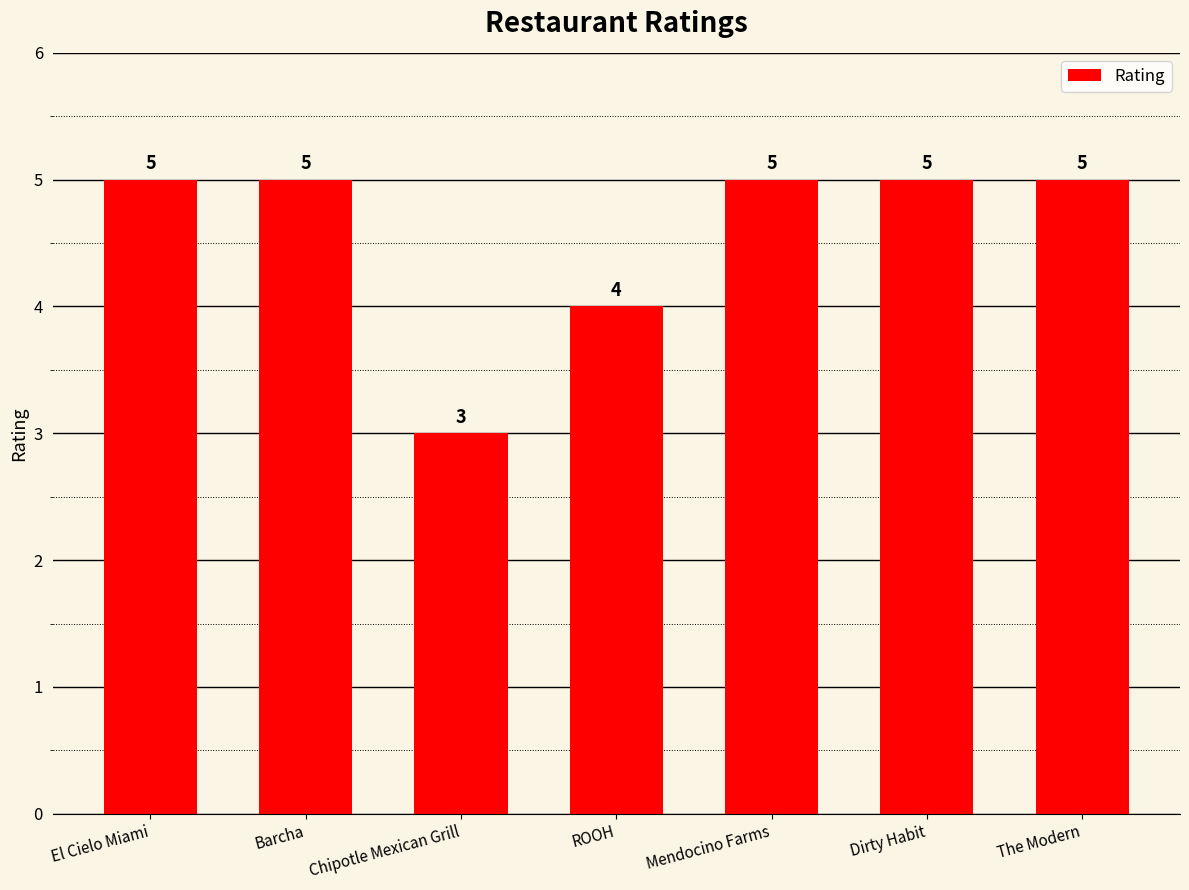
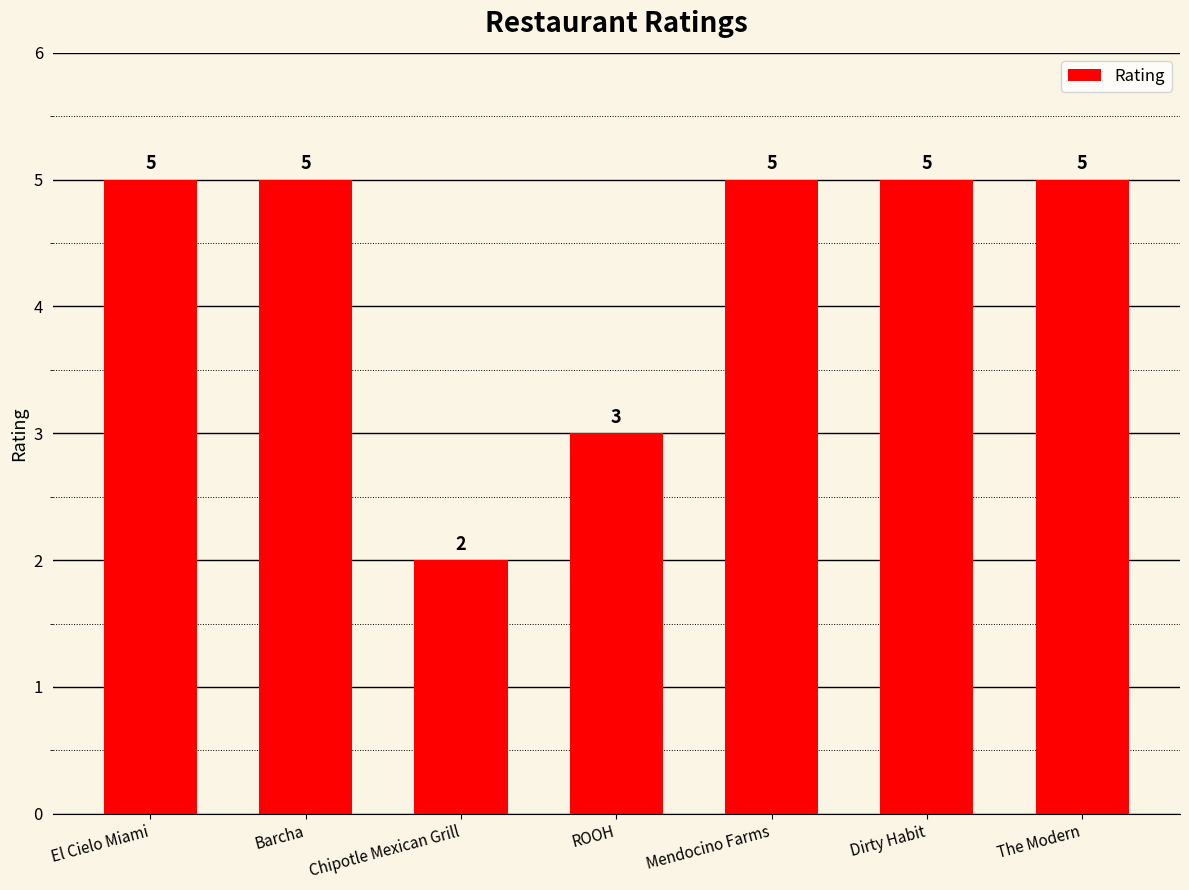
Chipotle Mexican Grill: 3 -> 2
ROOH: 4 -> 3
